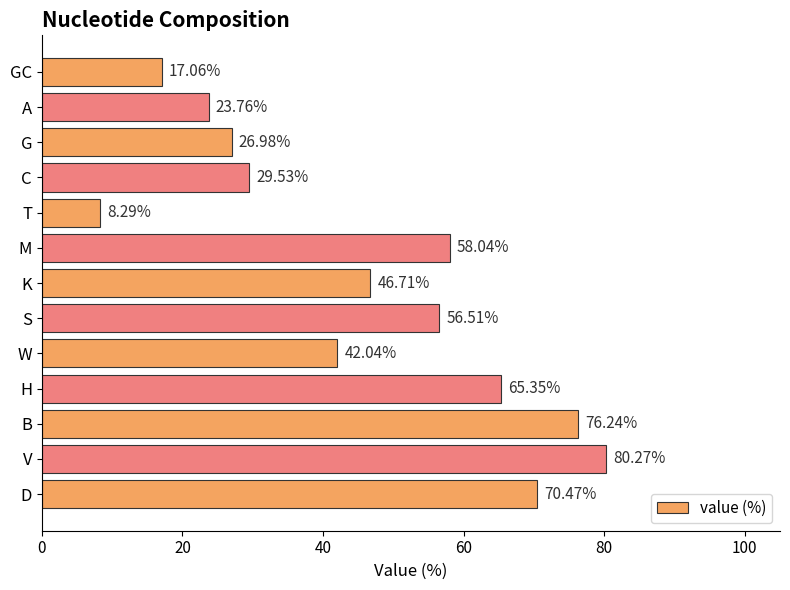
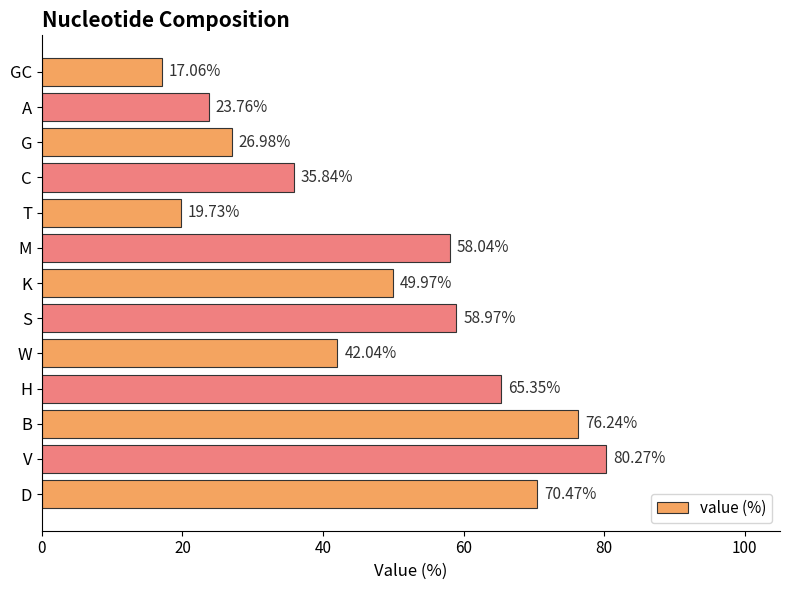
C: 29.53% -> 35.84%
T: 8.29% -> 19.73%
K: 46.71% -> 49.97%
S: 56.51% -> 58.97%
